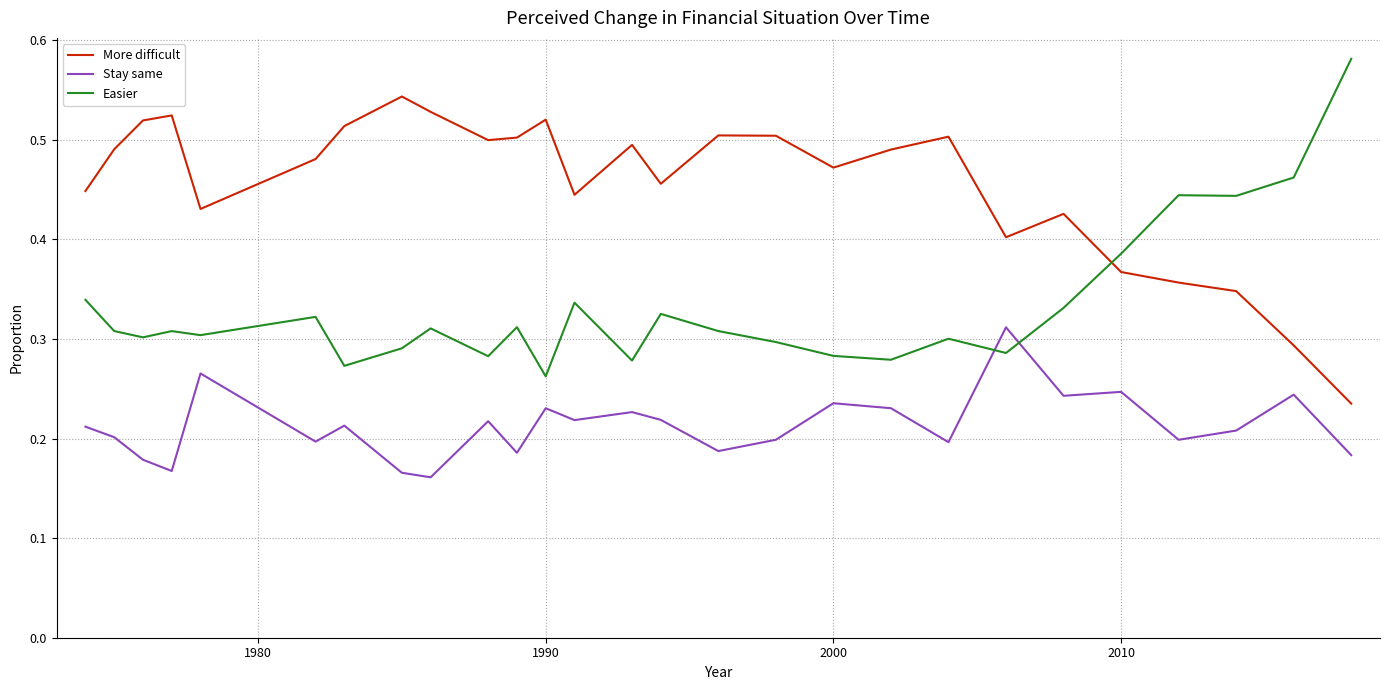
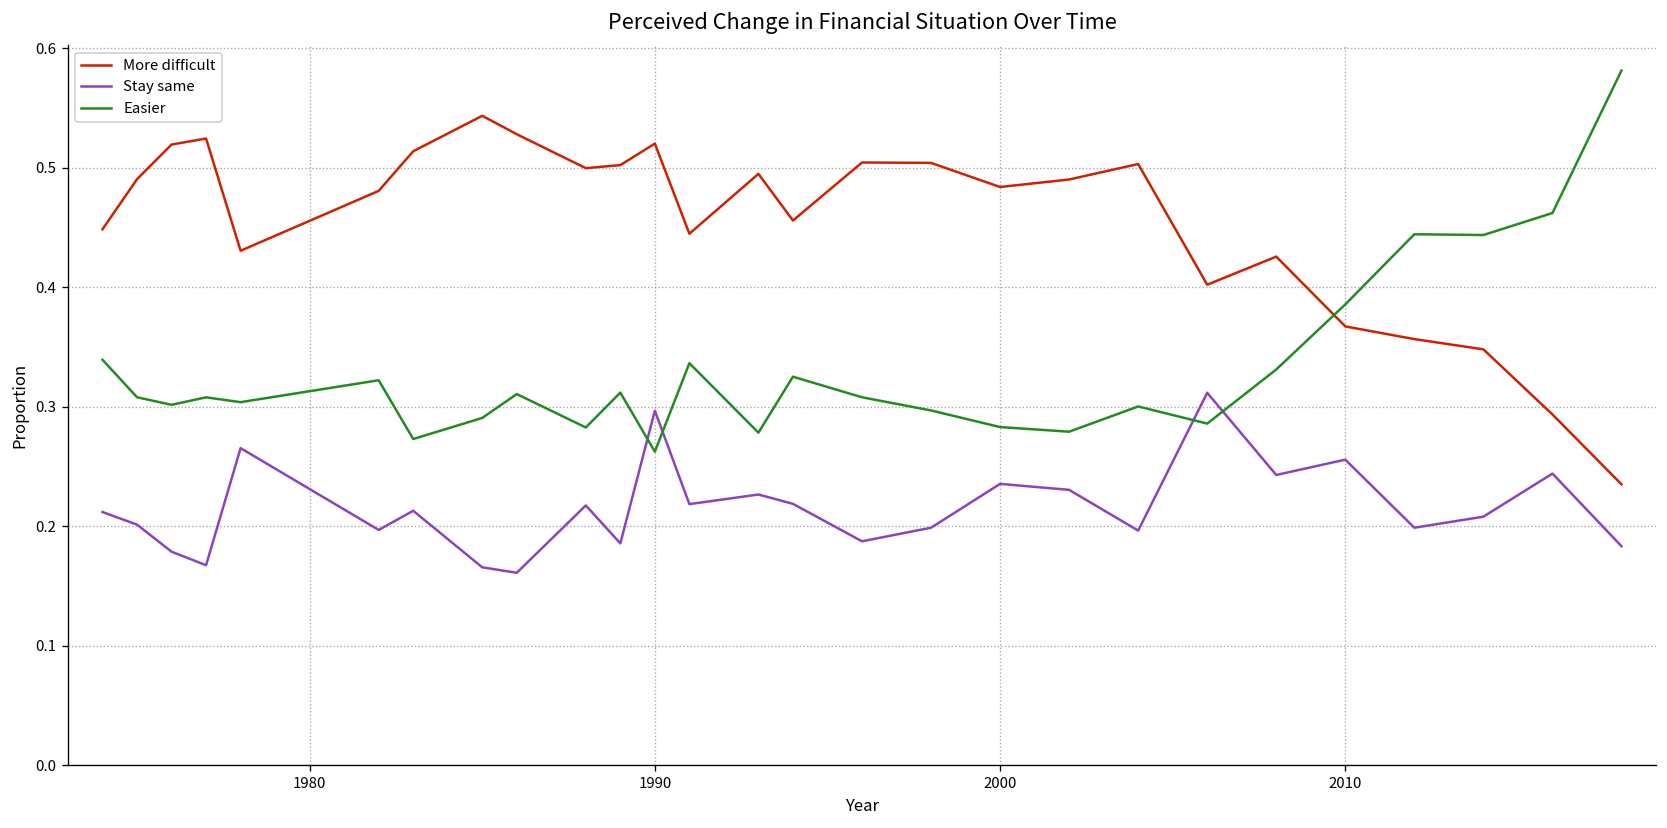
Stay same, 1990: 0.23 -> 0.30
More difficult, 2000: 0.47 -> 0.48
Stay same, 2010: 0.25 -> 0.26
